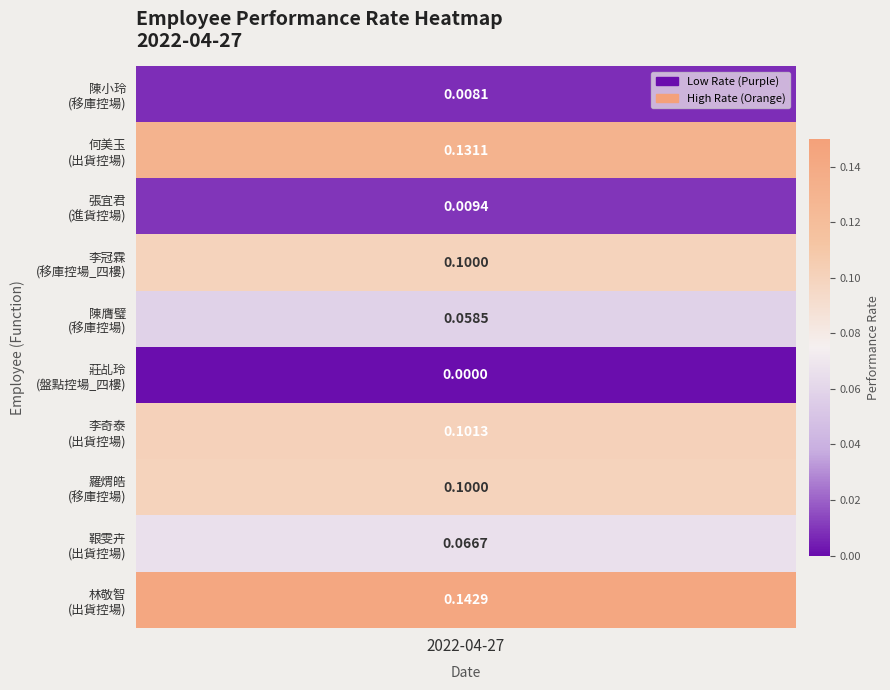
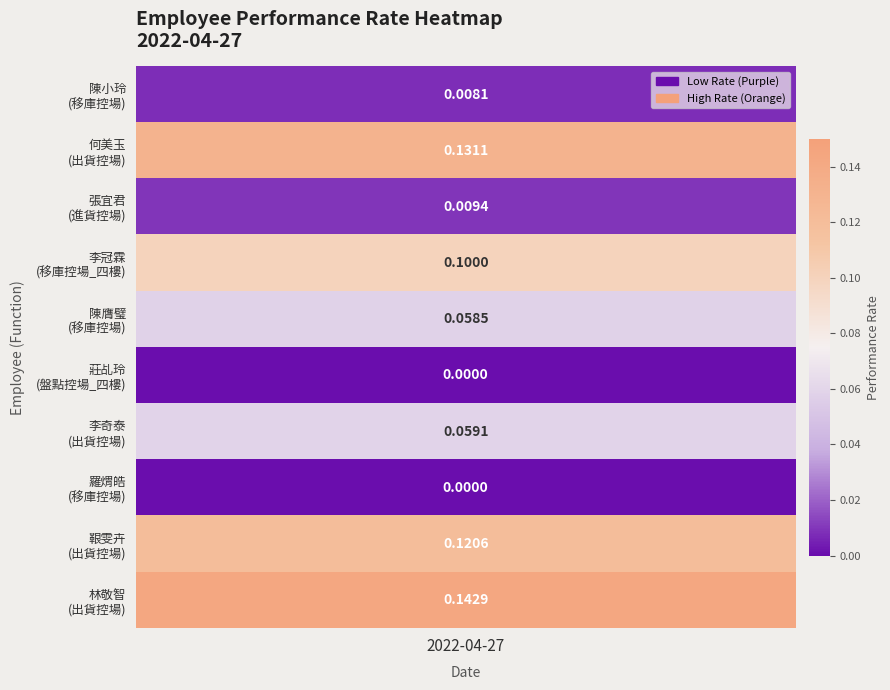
李奇泰 (出貨控場), 2022-04-27: 0.1013 -> 0.0591
羅煟皓 (移庫控場), 2022-04-27: 0.1000 -> 0.0000
鞎雯卉 (出貨控場), 2022-04-27: 0.0667 -> 0.1206
